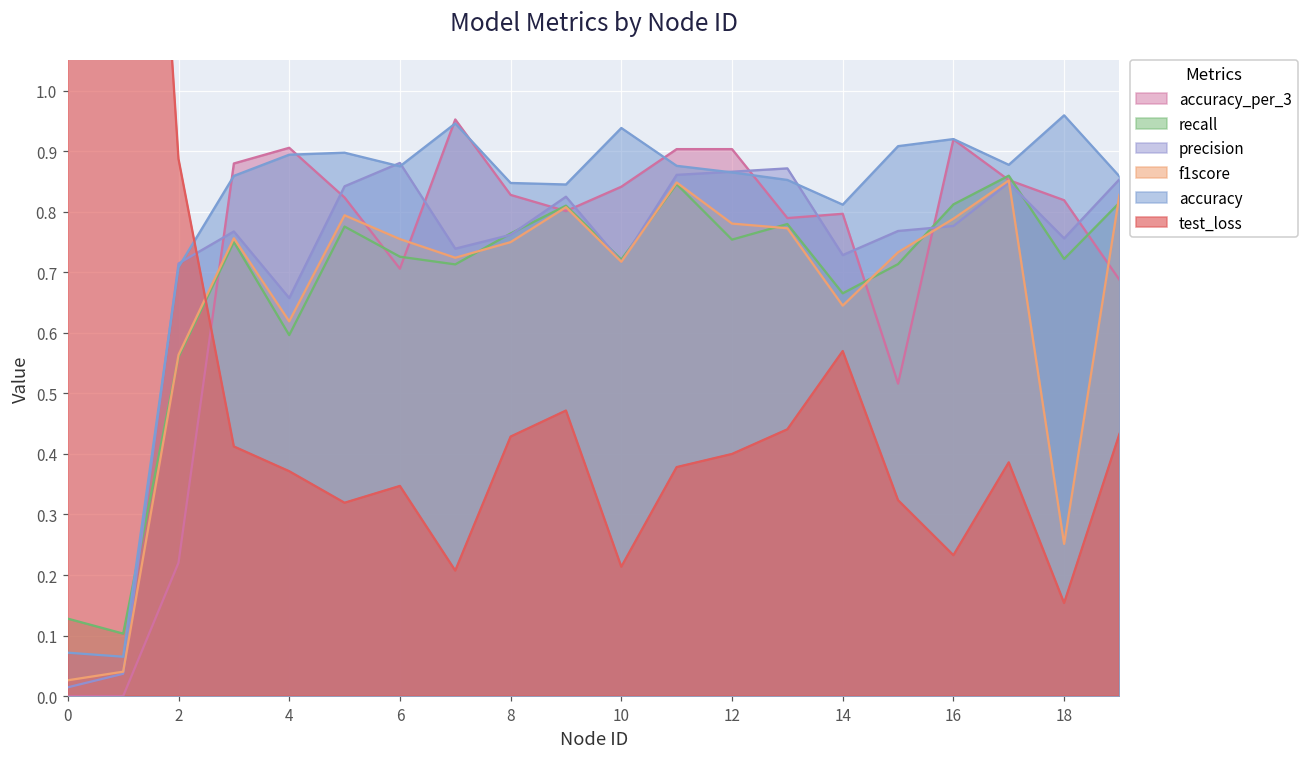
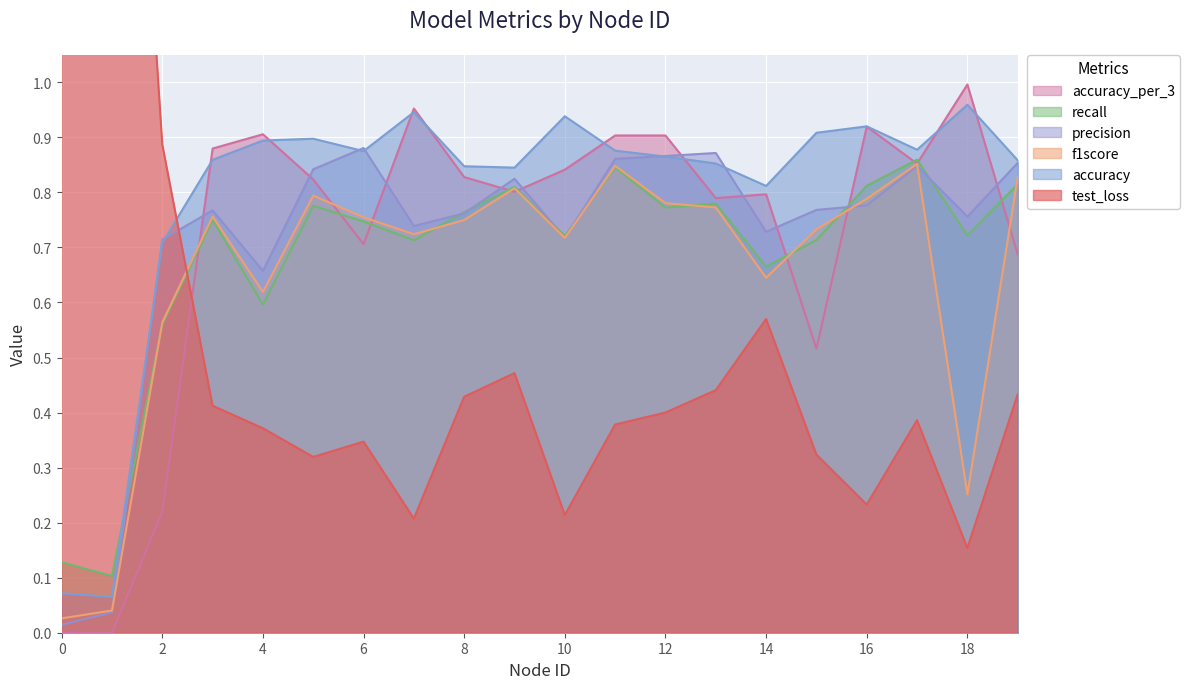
recall, 6: 0.73 -> 0.75
recall, 12: 0.75 -> 0.77
accuracy_per_3, 18: 0.82 -> 1.00
